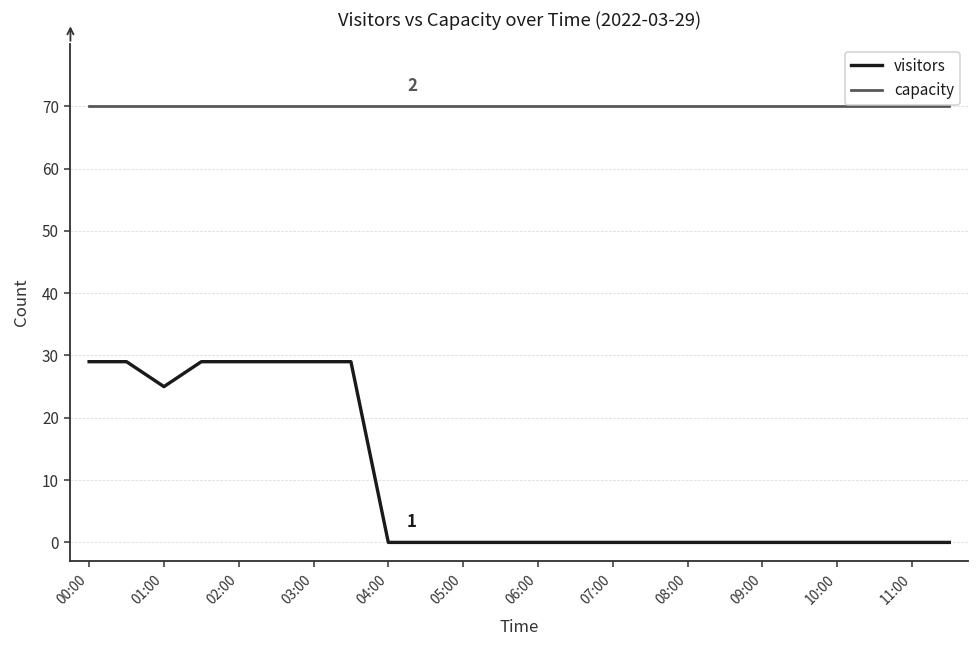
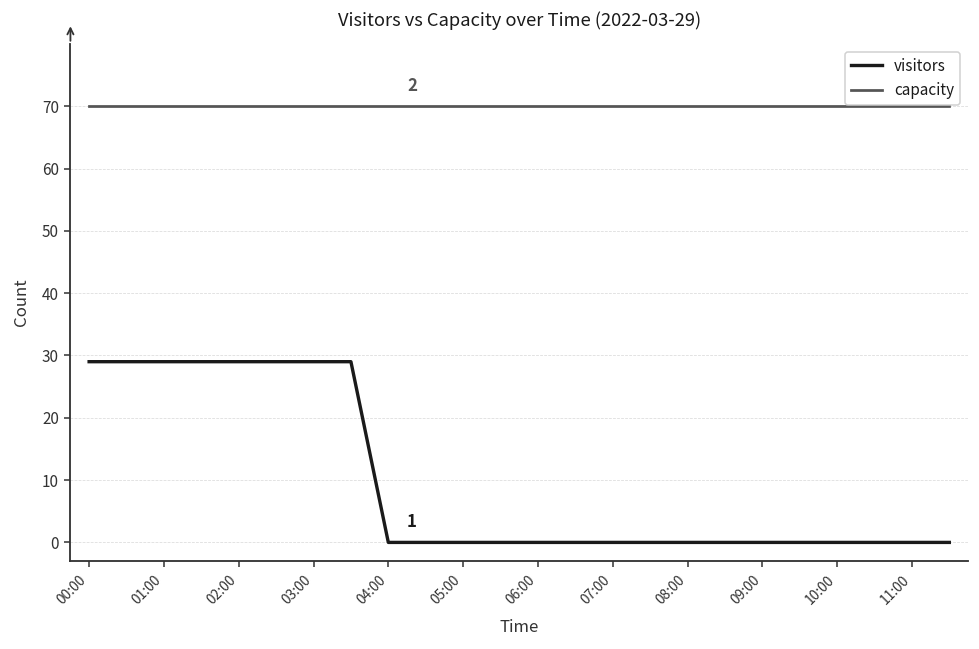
visitors, 01:00: 25 -> 29
